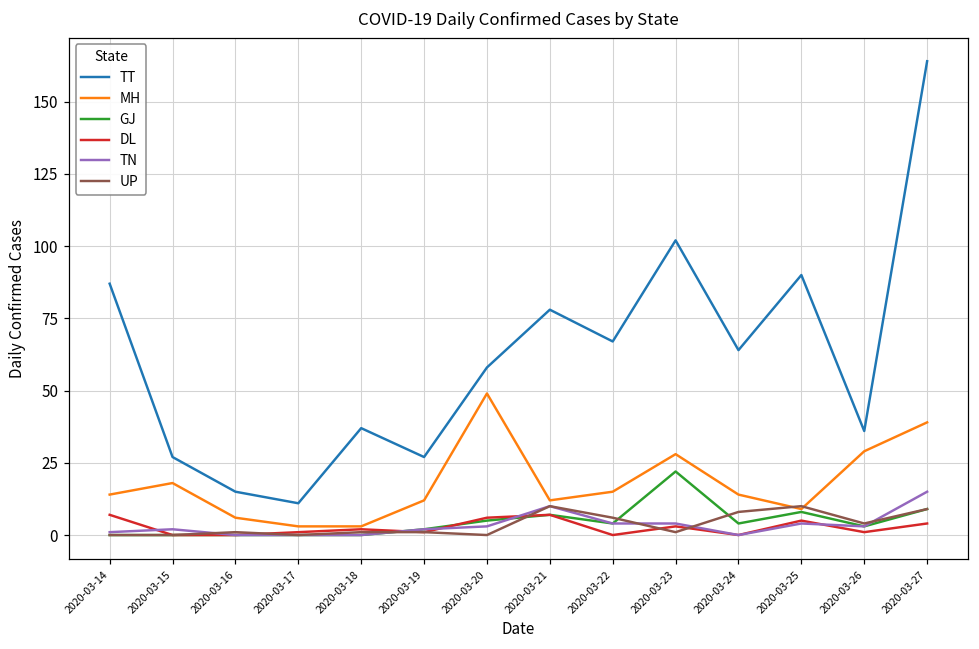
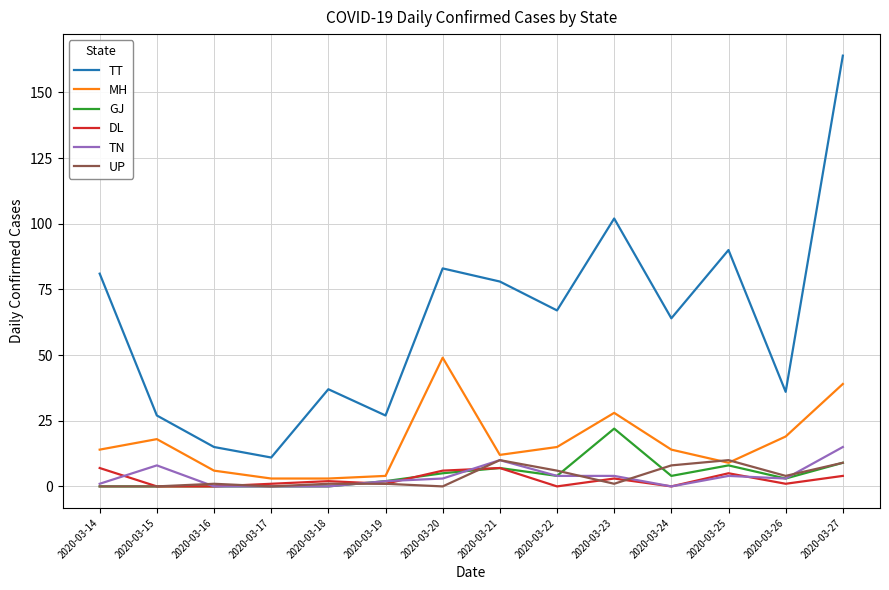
TT, 2020-03-14: 87 -> 81
TN, 2020-03-15: 2 -> 8
MH, 2020-03-19: 12 -> 4
TT, 2020-03-20: 58 -> 83
MH, 2020-03-26: 29 -> 19
